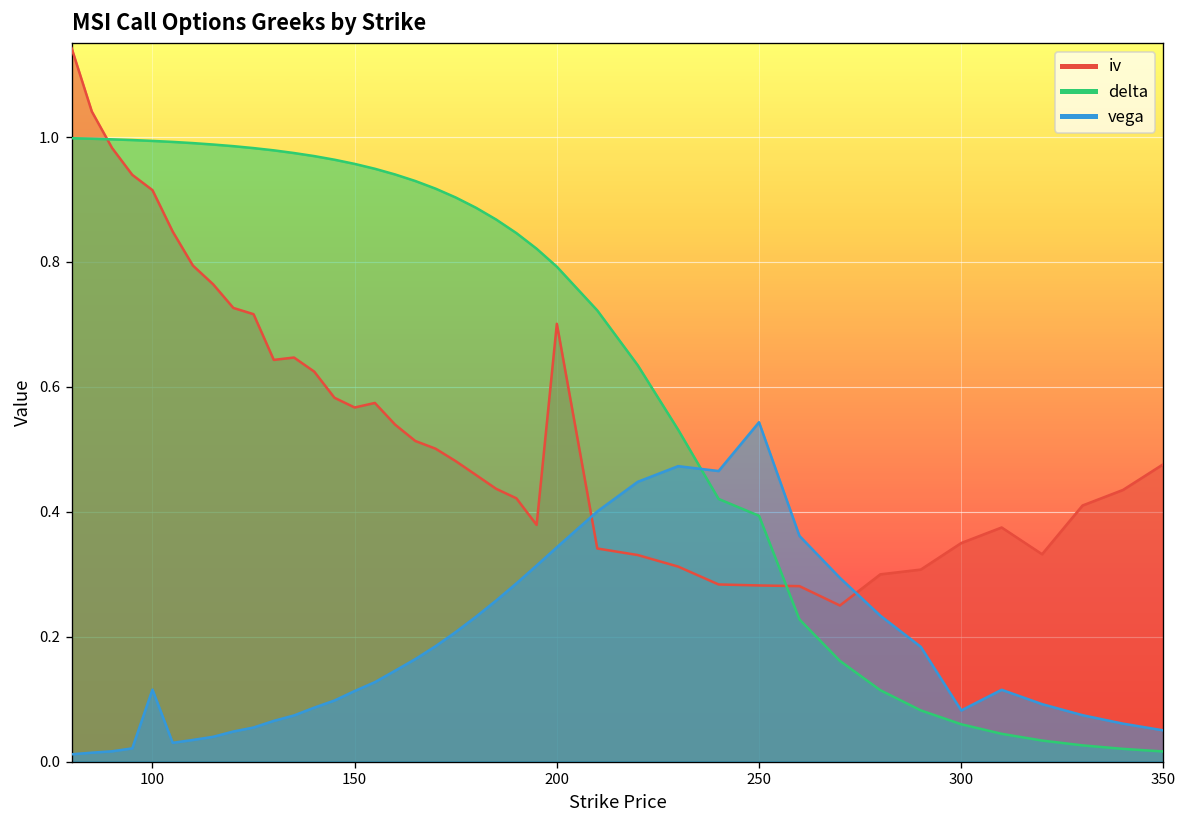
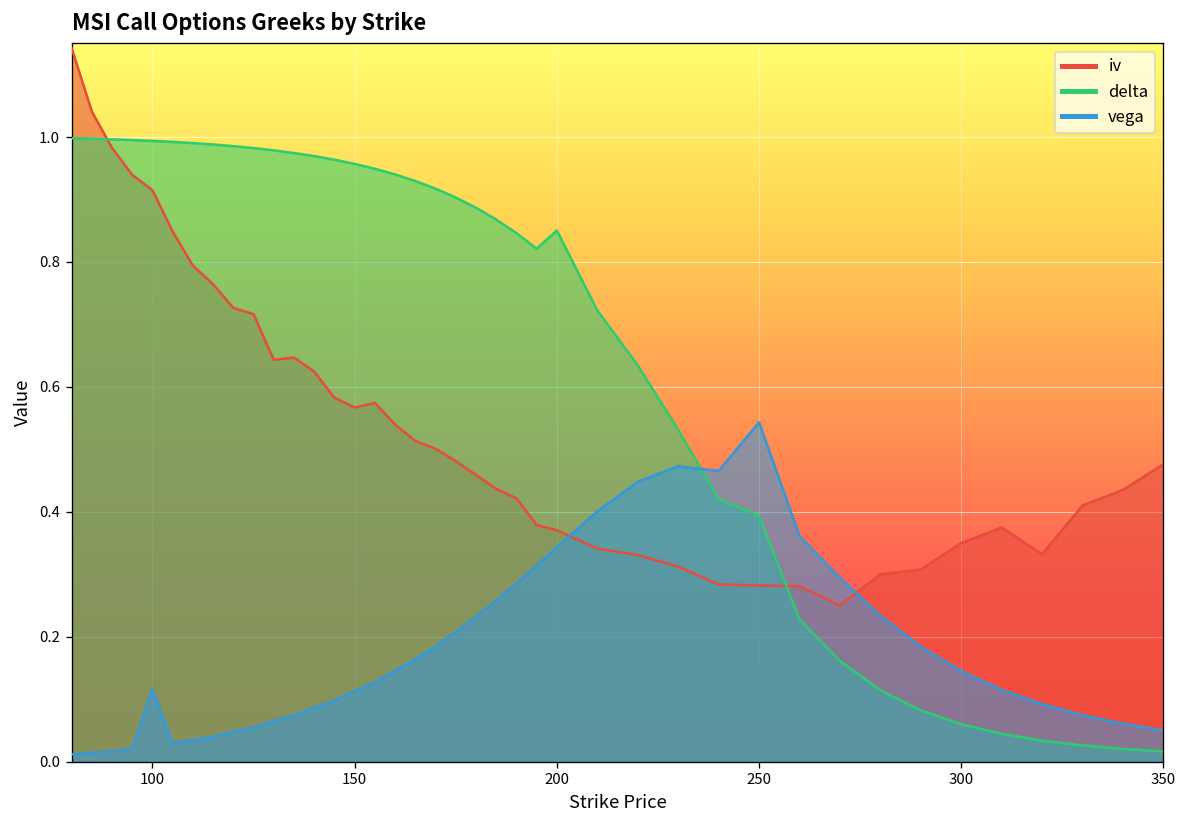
iv, 200: 0.70 -> 0.37
delta, 200: 0.79 -> 0.85
vega, 300: 0.08 -> 0.15
